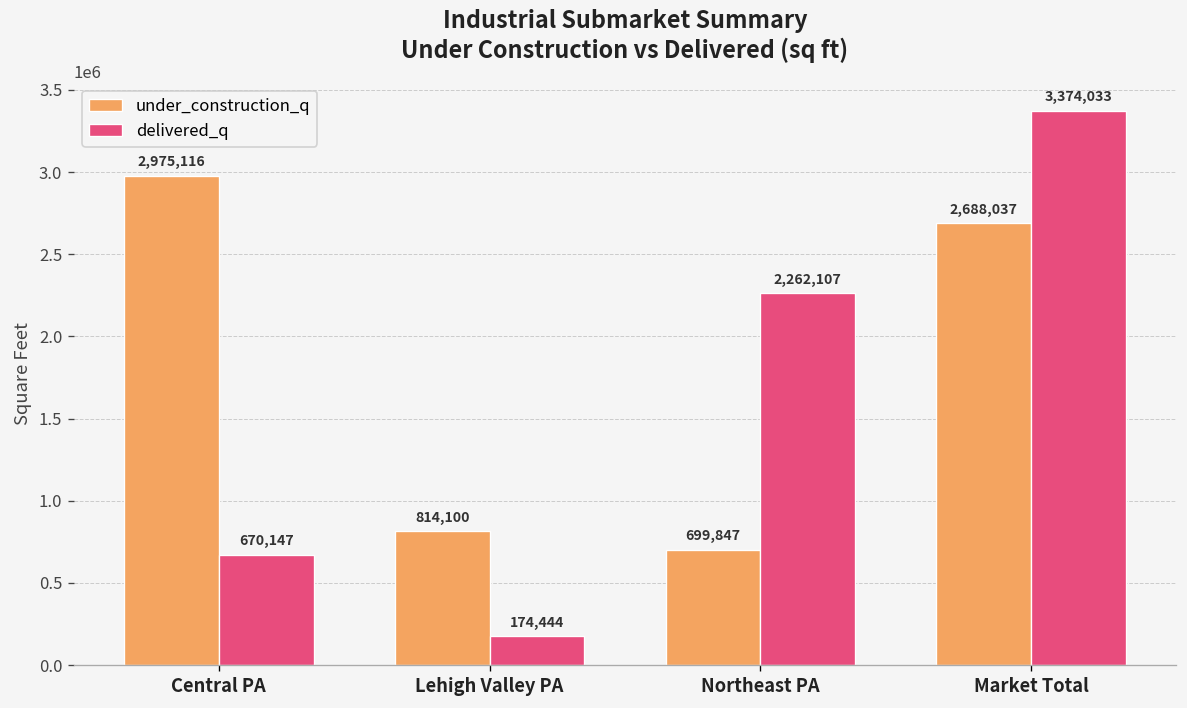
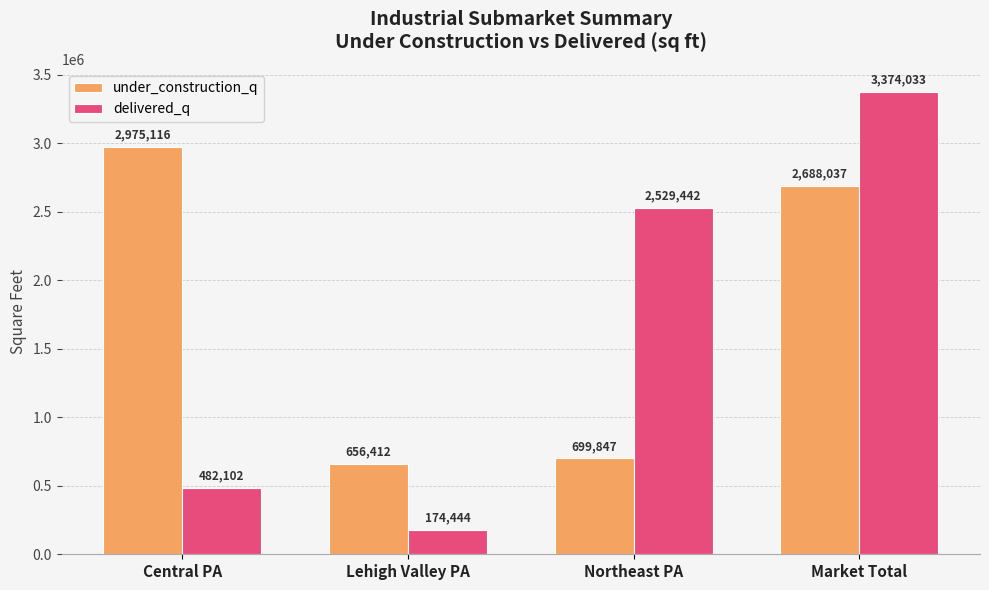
delivered_q, Central PA: 670,147 -> 482,102
under_construction_q, Lehigh Valley PA: 814,100 -> 656,412
delivered_q, Northeast PA: 2,262,107 -> 2,529,442
